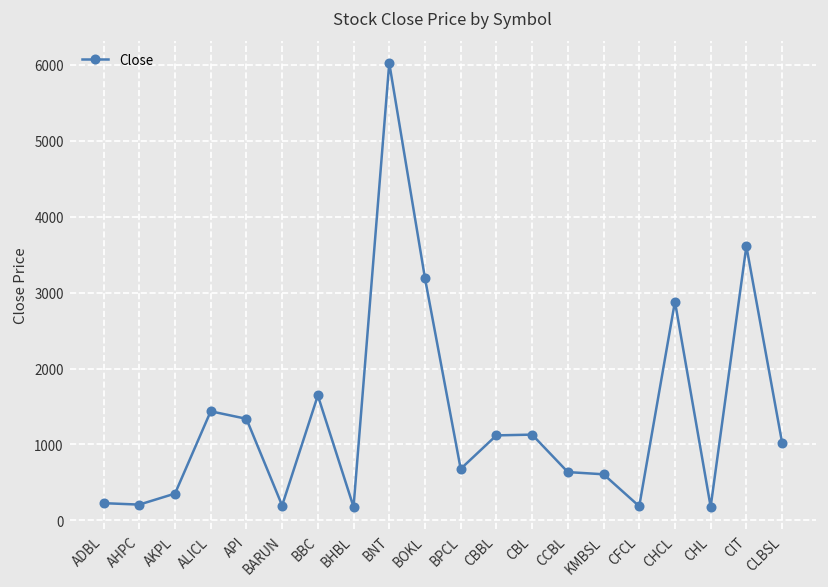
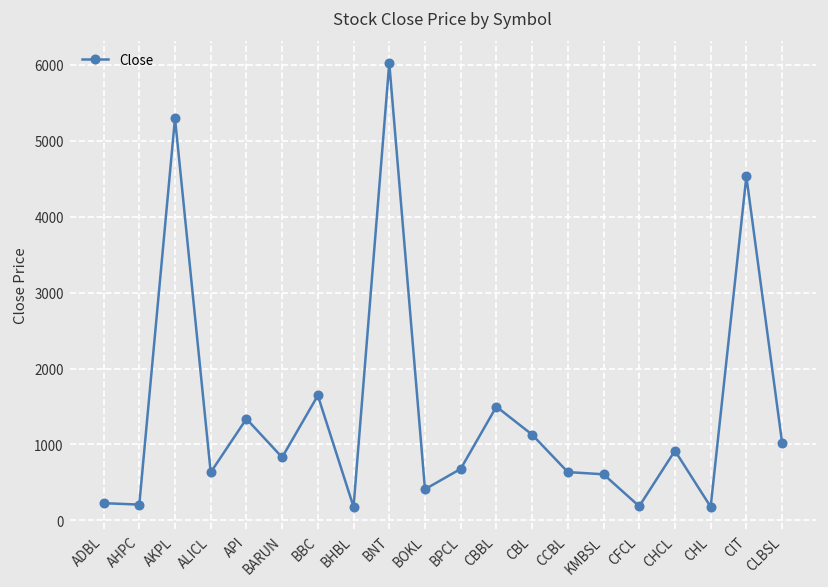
AKPL: 400 -> 5300
ALICL: 1400 -> 600
BARUN: 200 -> 800
BOKL: 3200 -> 400
CBBL: 1100 -> 1500
CHCL: 2900 -> 900
CIT: 3600 -> 4500
